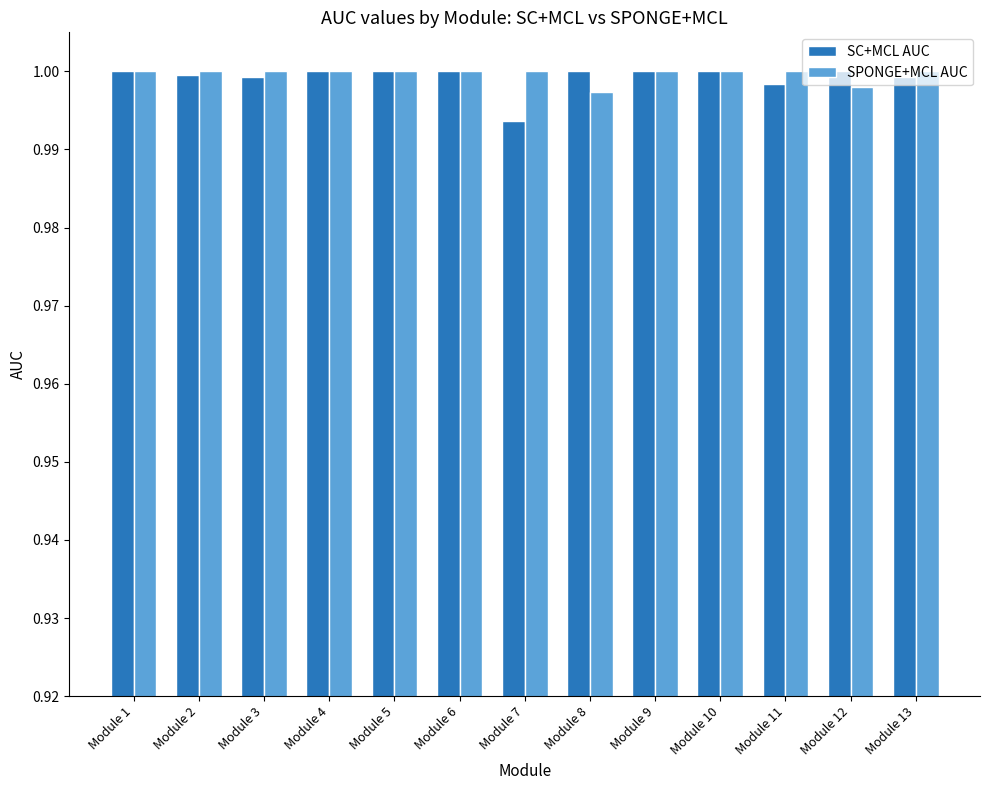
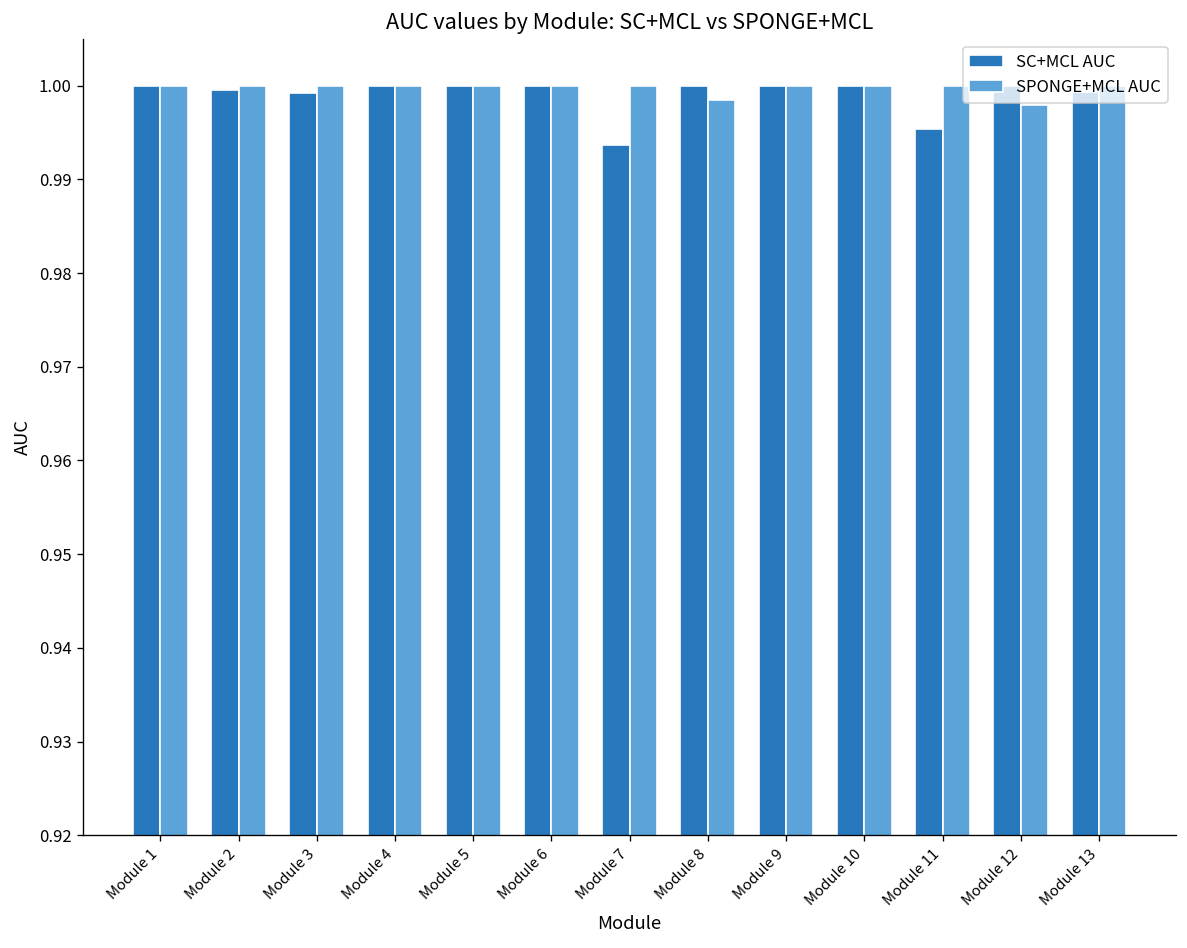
SPONGE+MCL AUC, Module 8: 0.997 -> 0.998
SC+MCL AUC, Module 11: 0.998 -> 0.995
